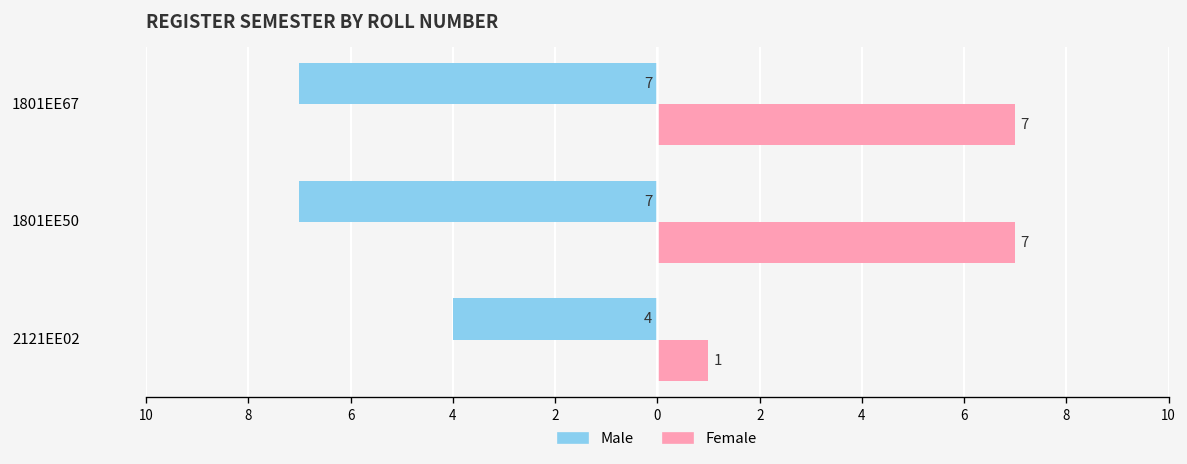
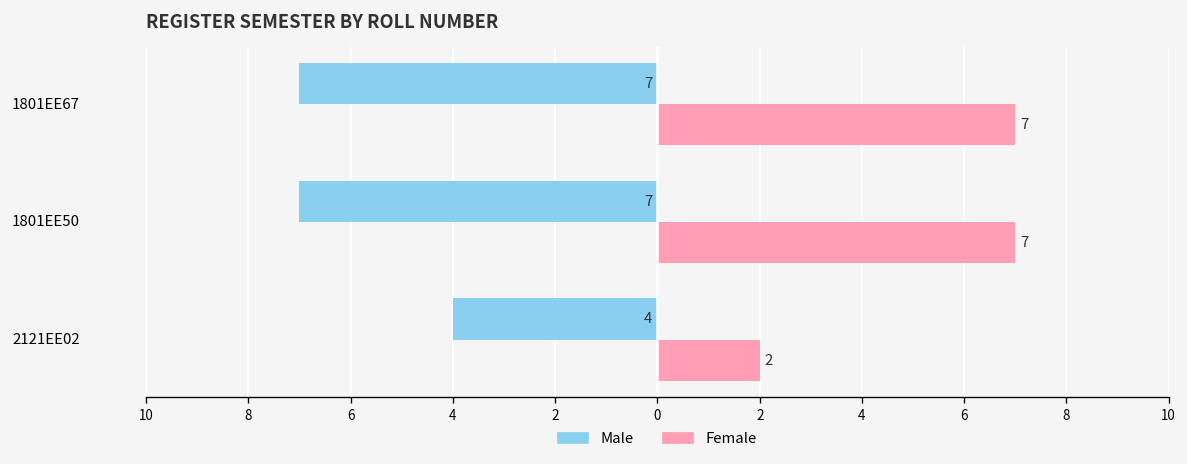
Female, 2121EE02: 1 -> 2
